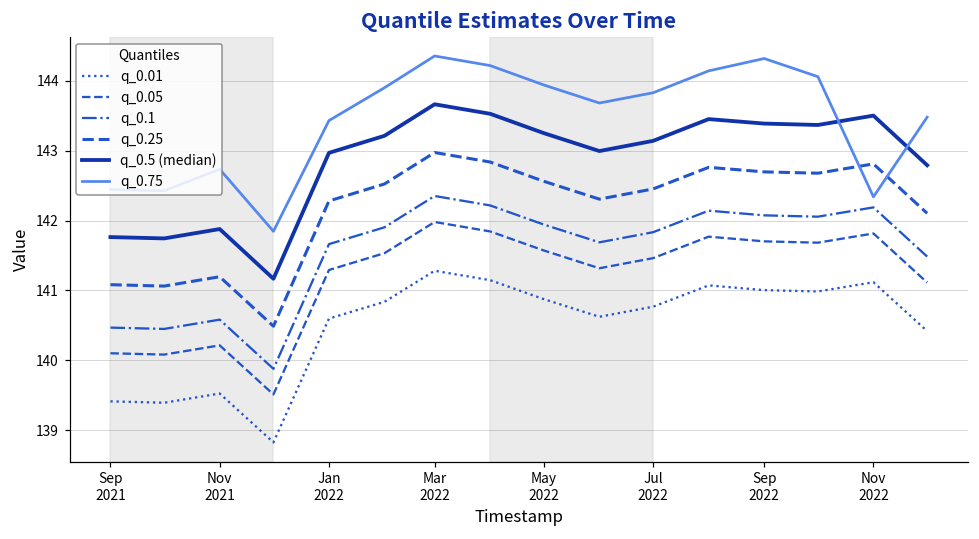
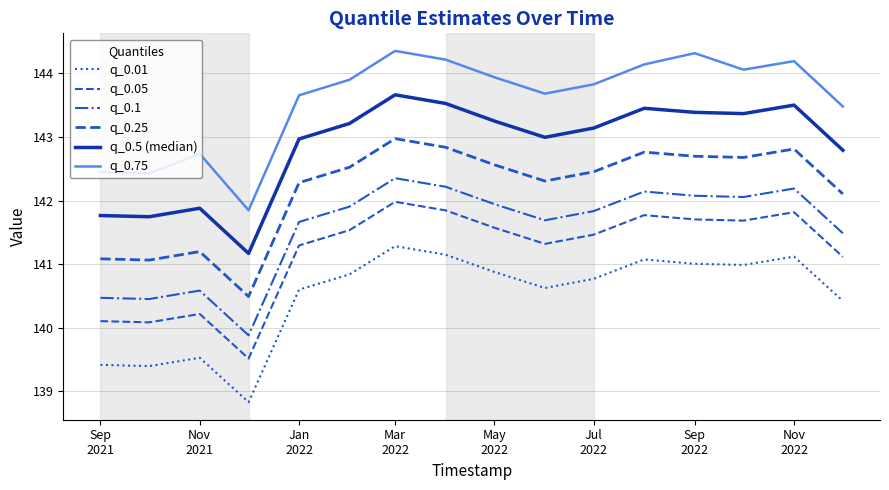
q_0.75, Jan 2022: 143.4 -> 143.7
q_0.75, Nov 2022: 142.3 -> 144.2
